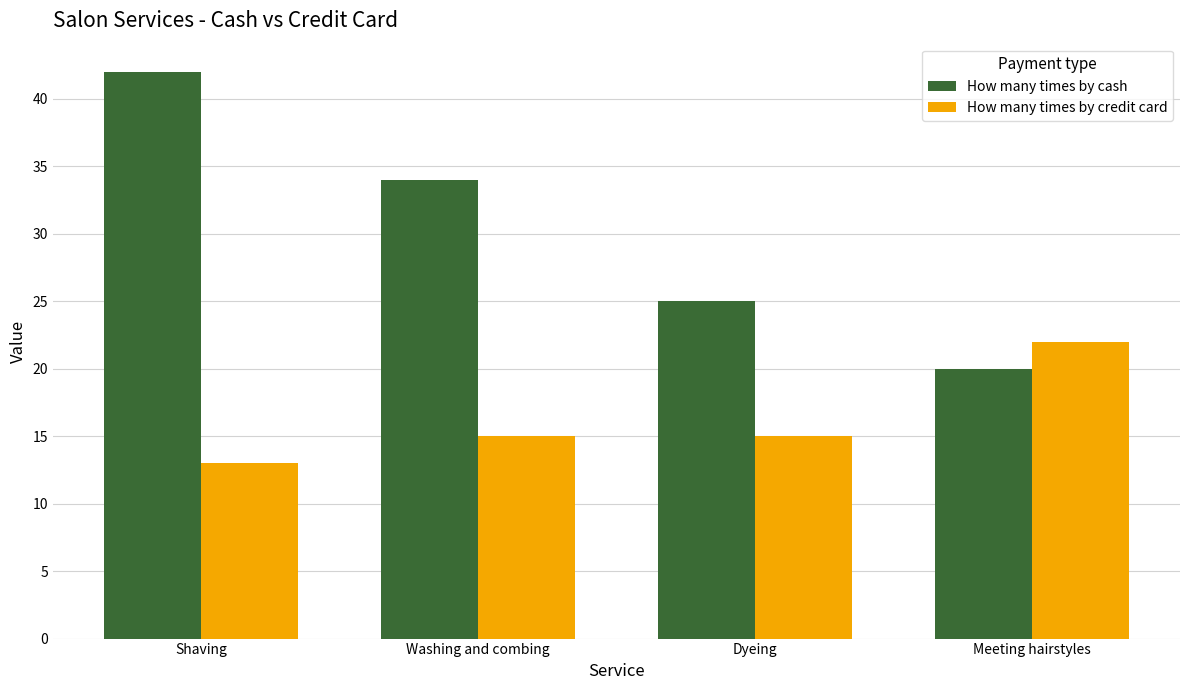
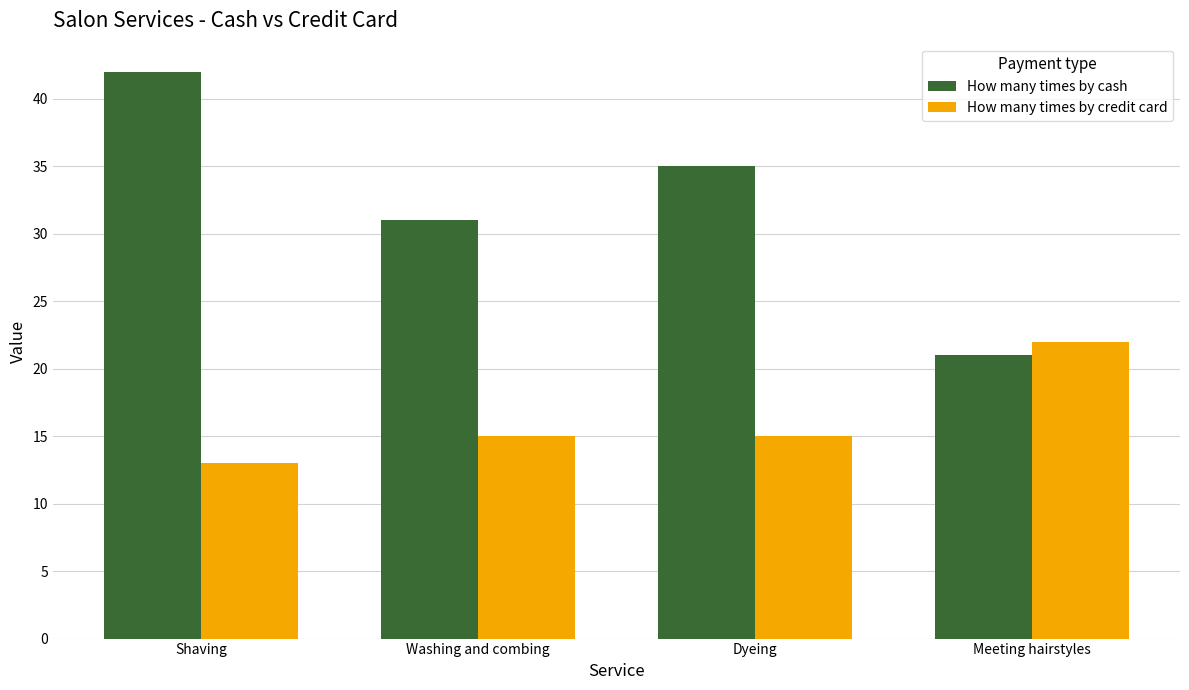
How many times by cash, Washing and combing: 34 -> 31
How many times by cash, Dyeing: 25 -> 35
How many times by cash, Meeting hairstyles: 20 -> 21
